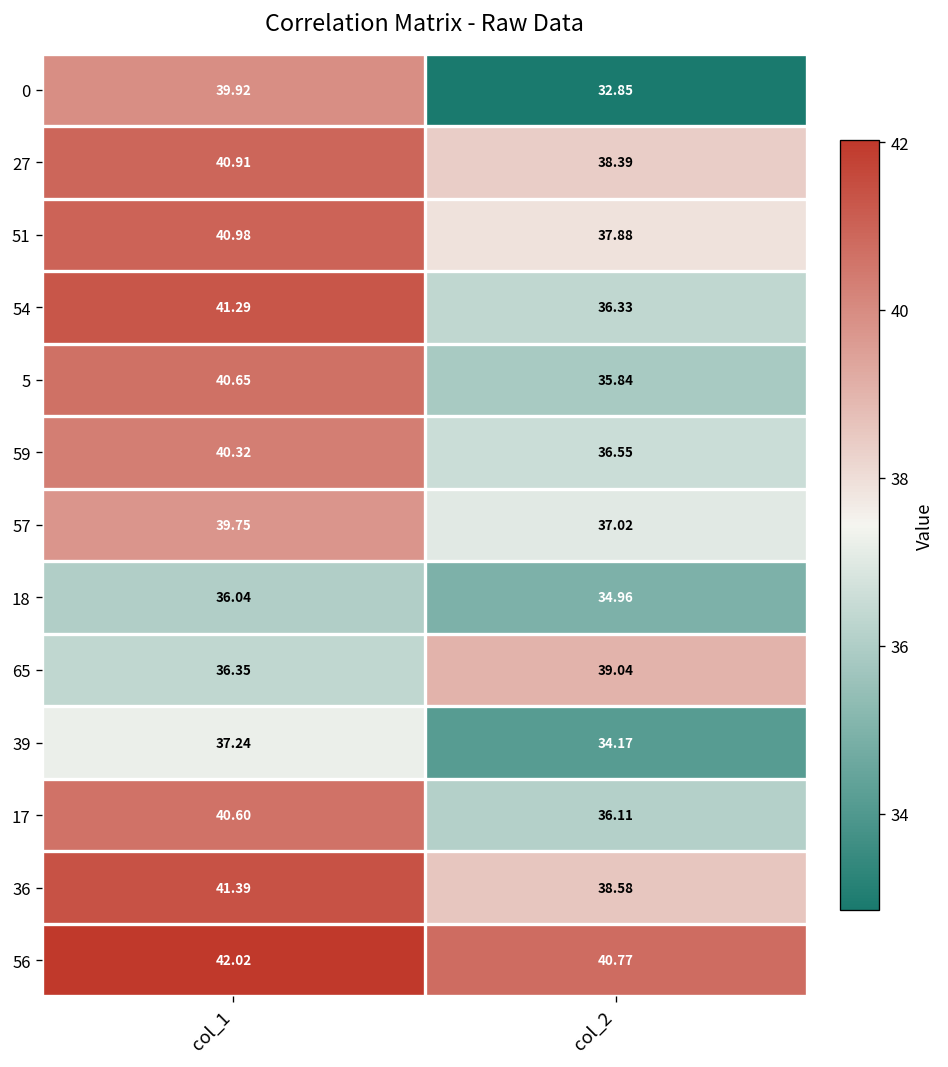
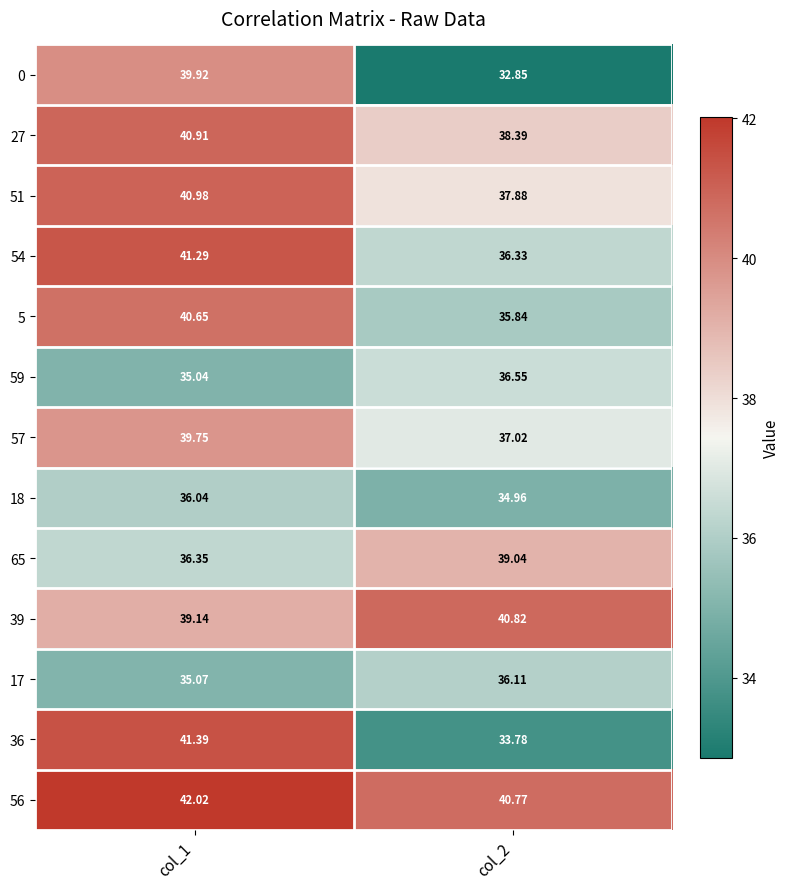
59, col_1: 40.32 -> 35.04
39, col_1: 37.24 -> 39.14
39, col_2: 34.17 -> 40.82
17, col_1: 40.60 -> 35.07
36, col_2: 38.58 -> 33.78
